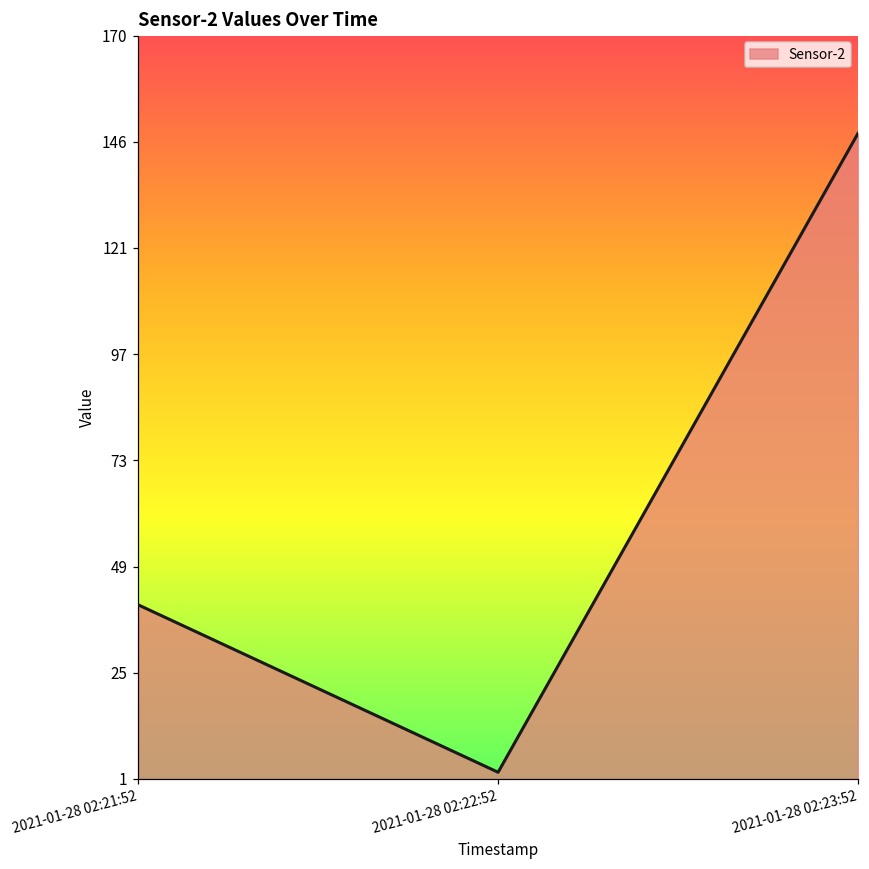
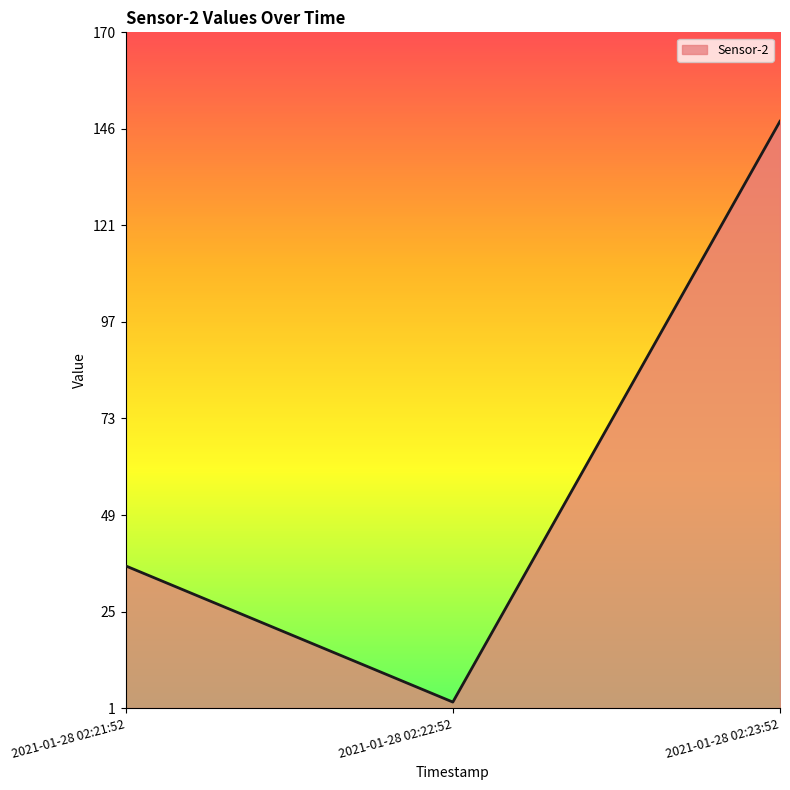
2021-01-28 02:21:52: 41 -> 37
